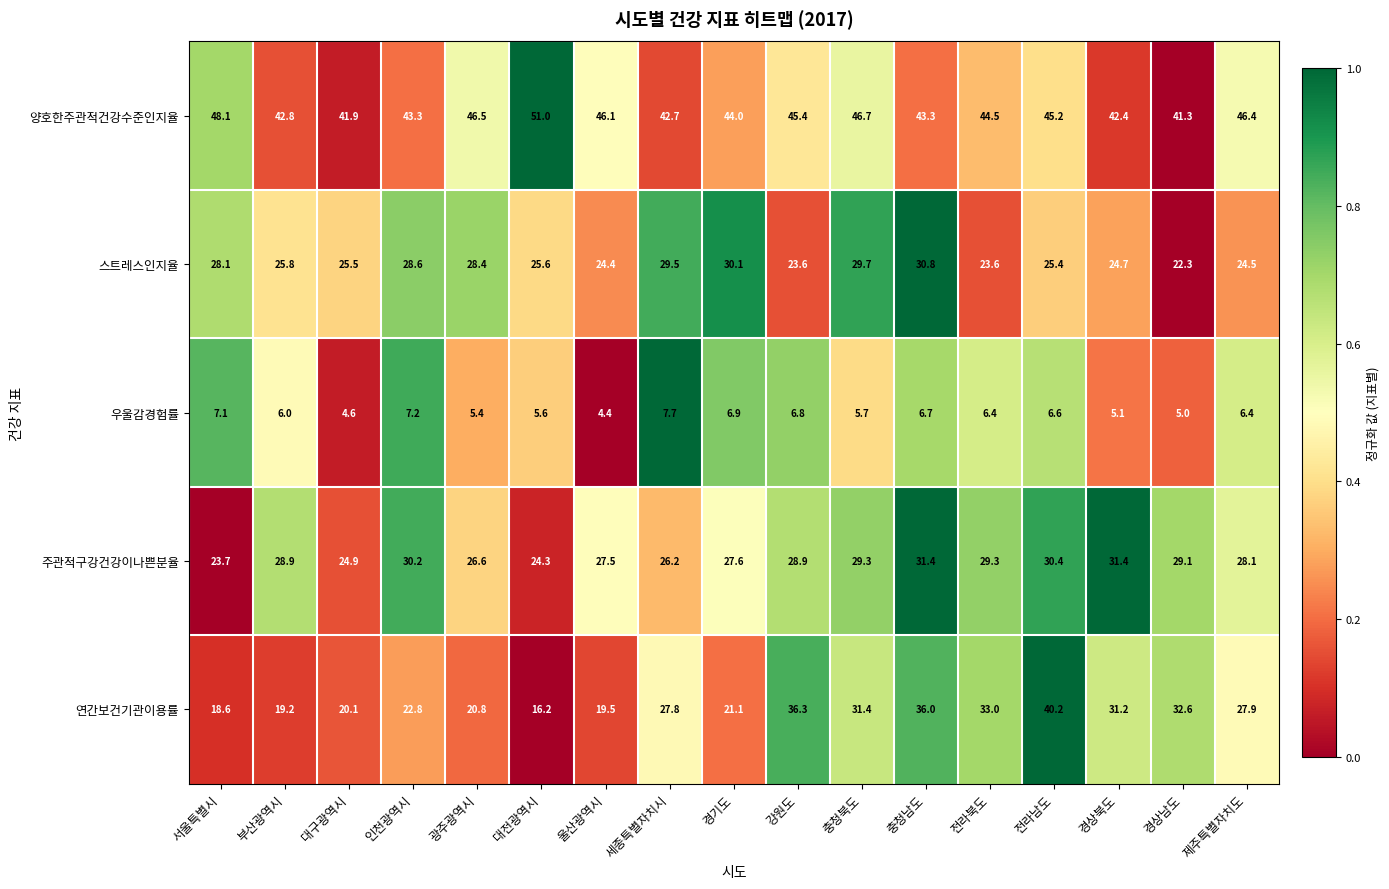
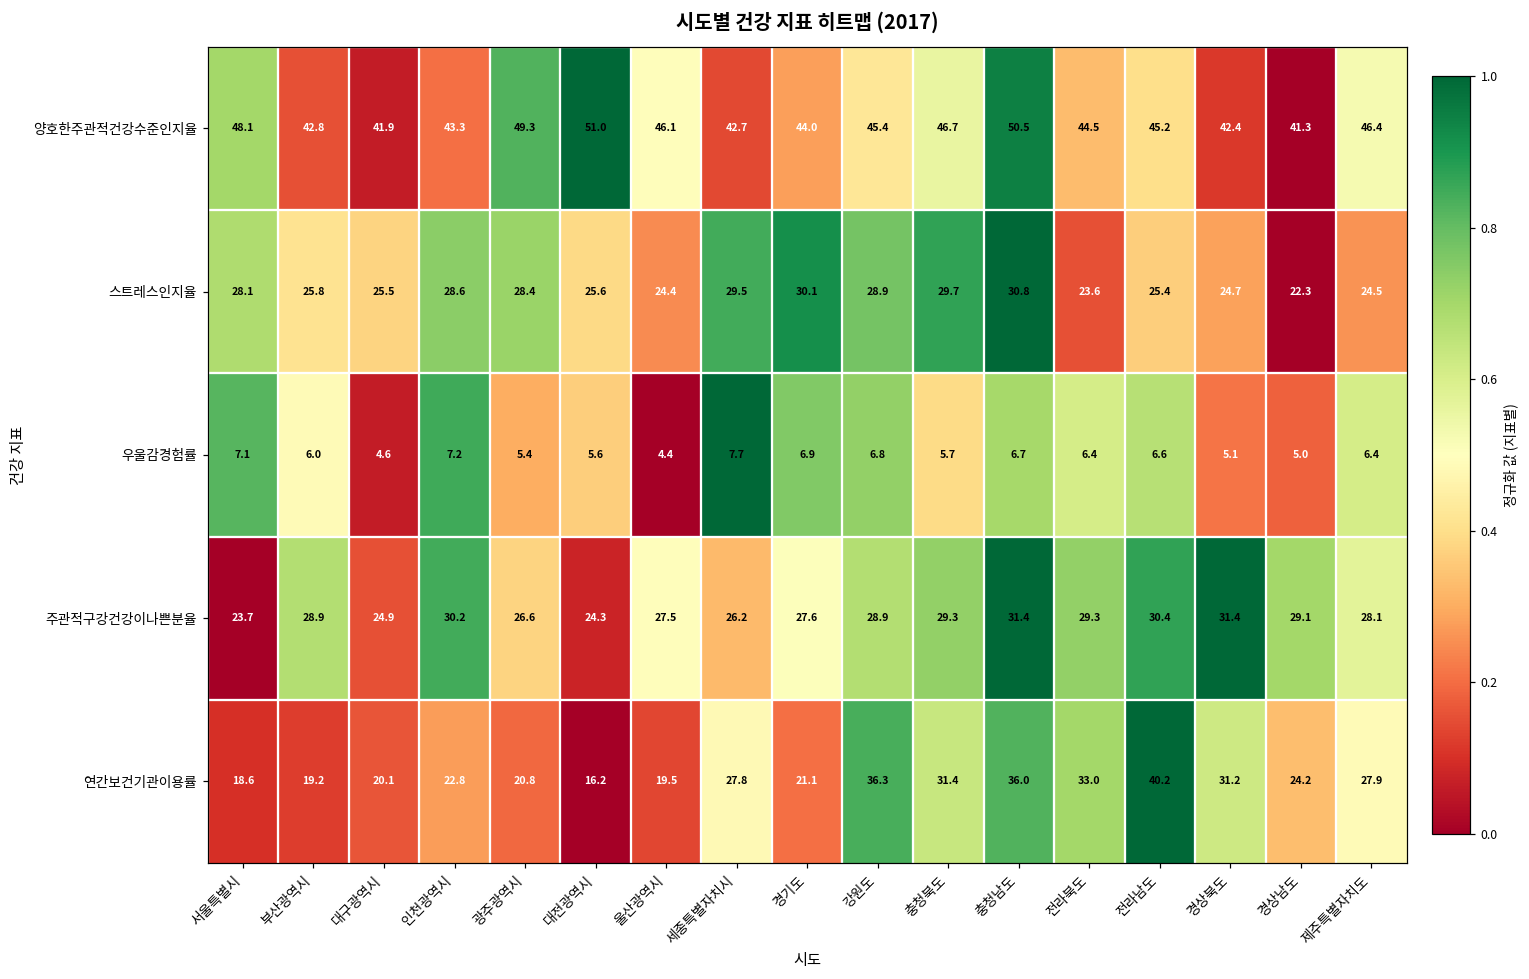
양호한주관적건강수준인지율, 광주광역시: 46.5 -> 49.3
양호한주관적건강수준인지율, 충청남도: 43.3 -> 50.5
스트레스인지율, 강원도: 23.6 -> 28.9
연간보건기관이용률, 경상남도: 32.6 -> 24.2
